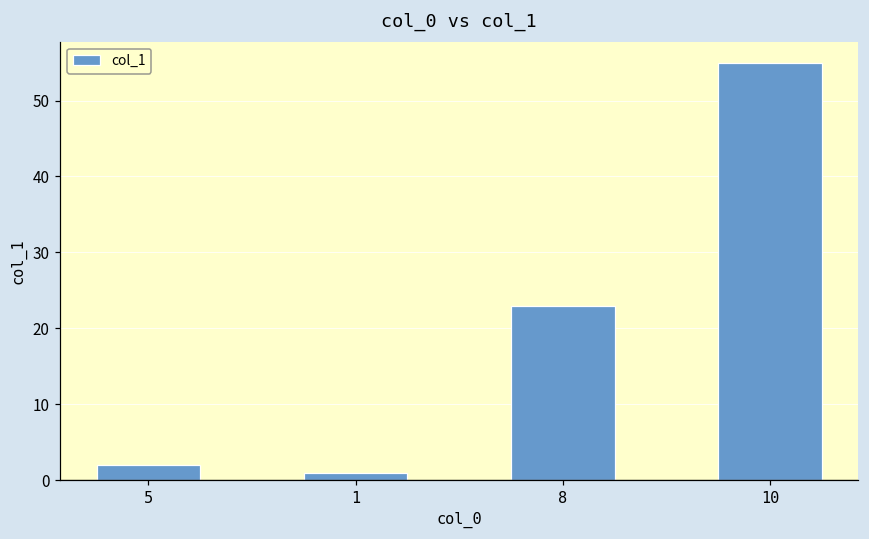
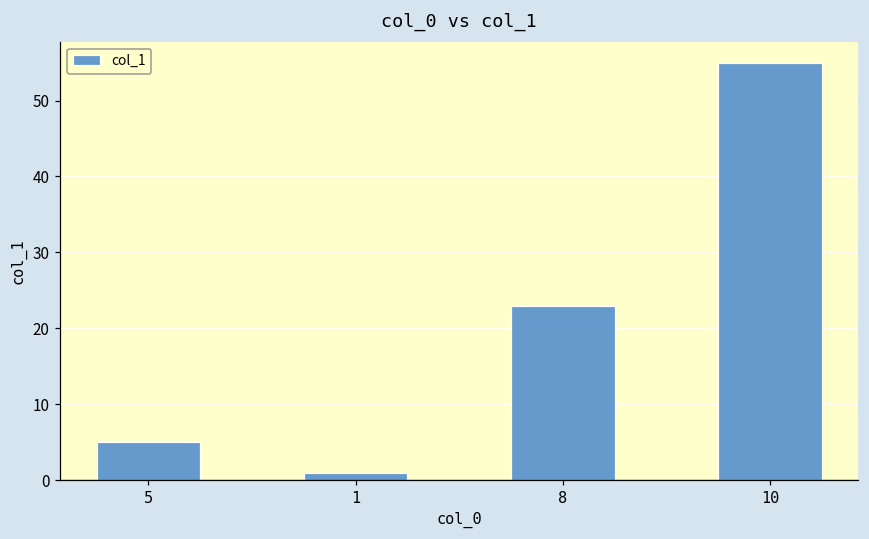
5: 2 -> 5
